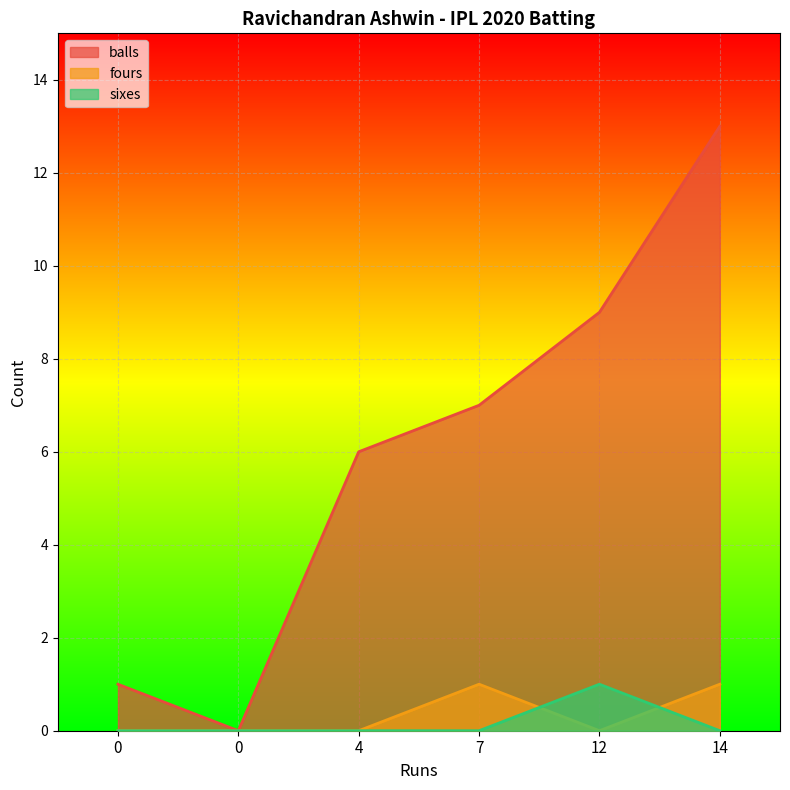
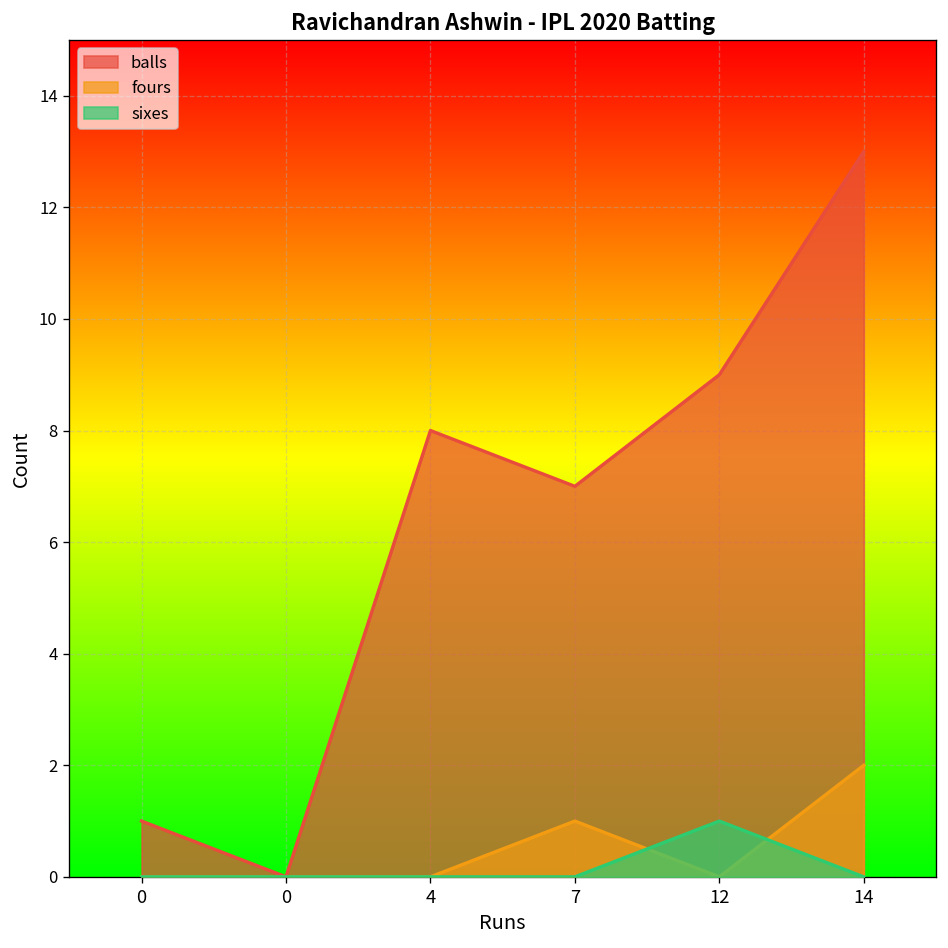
balls, 4: 6 -> 8
fours, 14: 1 -> 2
